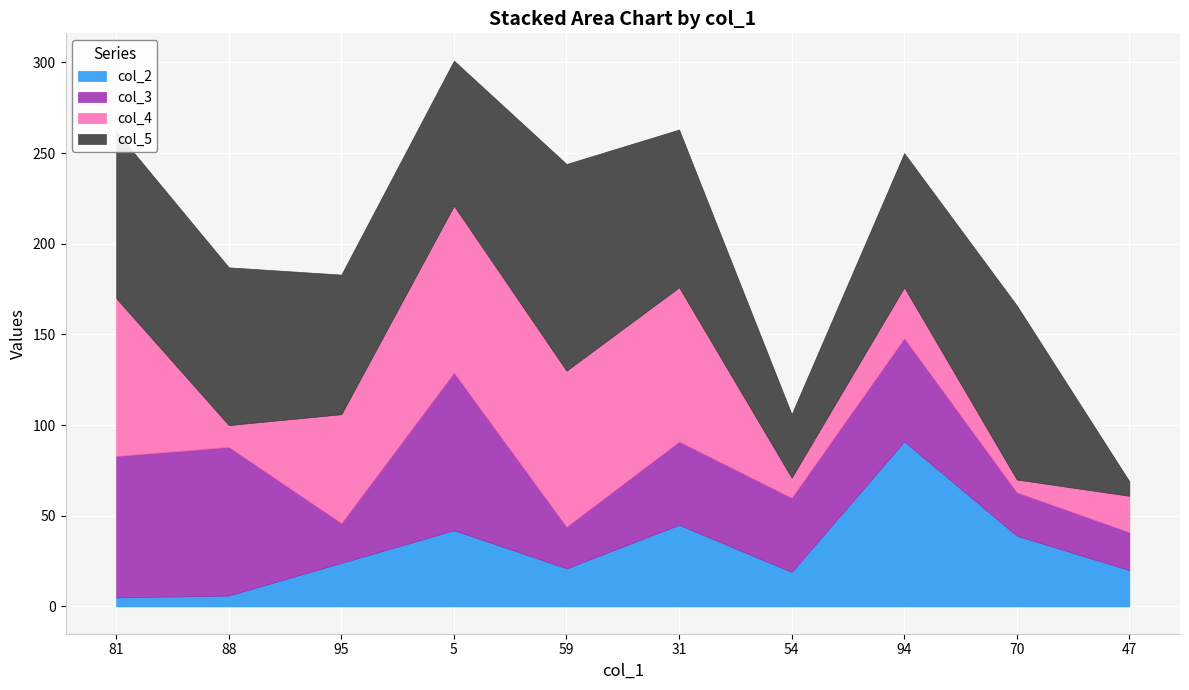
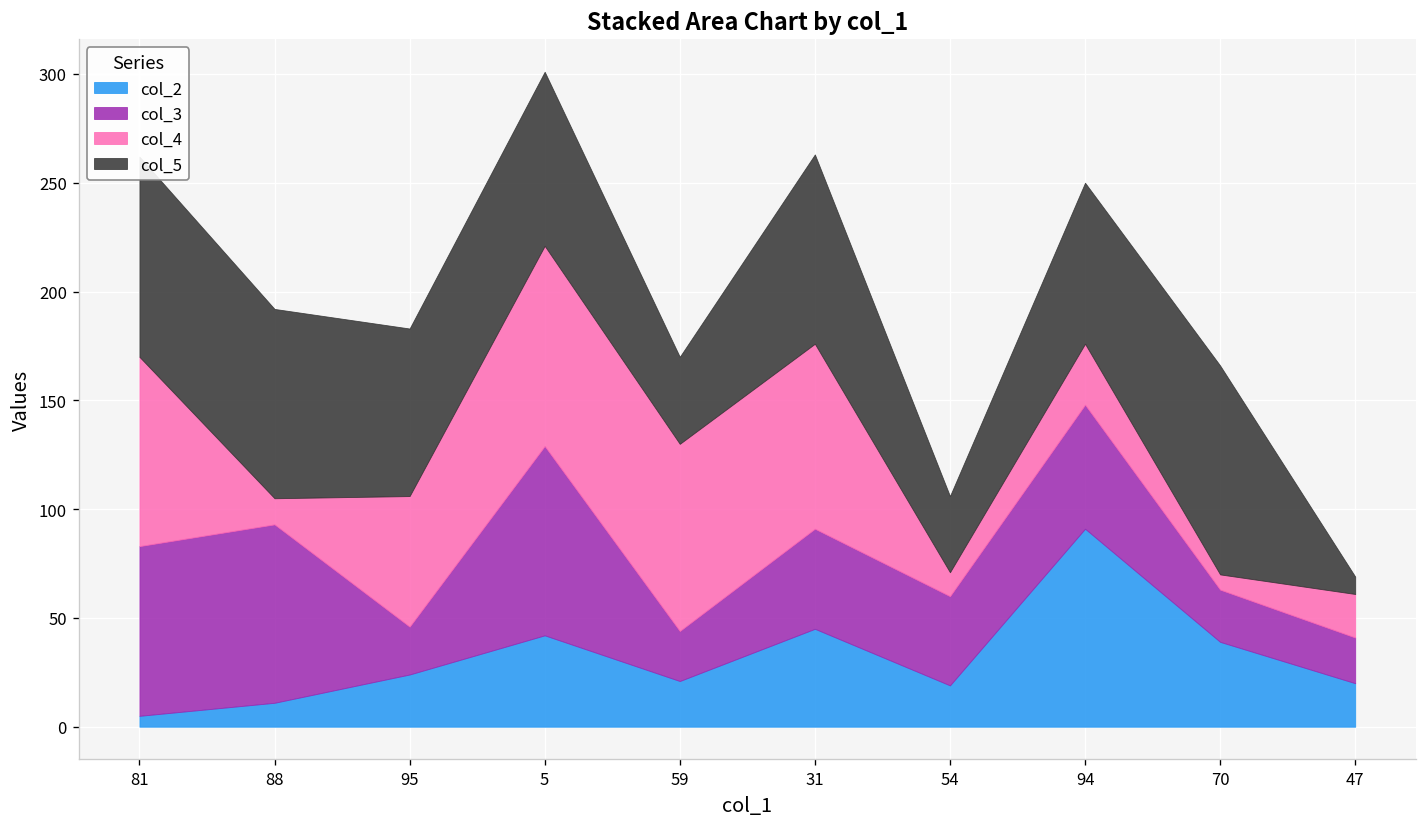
col_2, 88: 6 -> 11
col_5, 59: 114 -> 40
